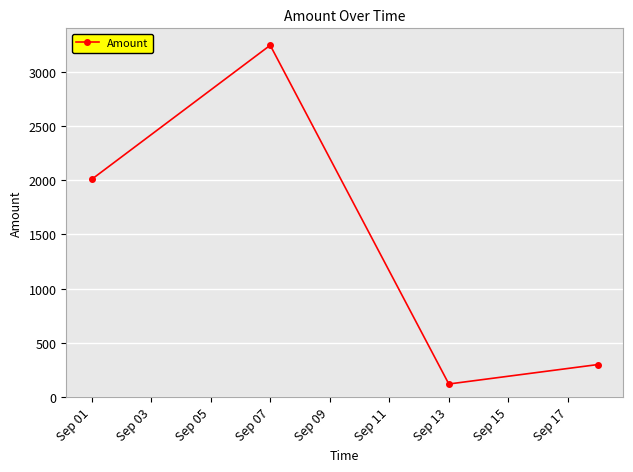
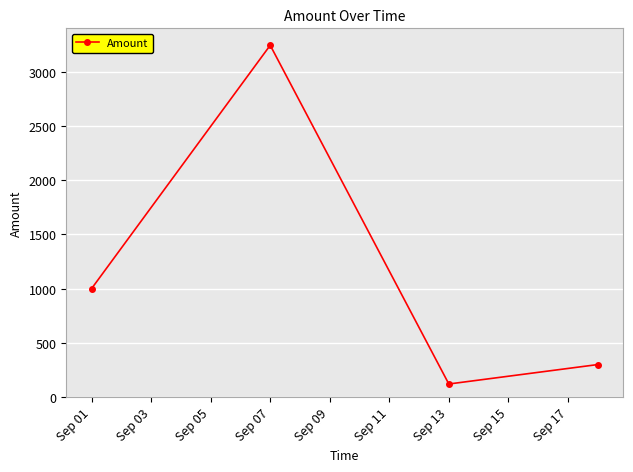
Sep 01: 2010 -> 1000
